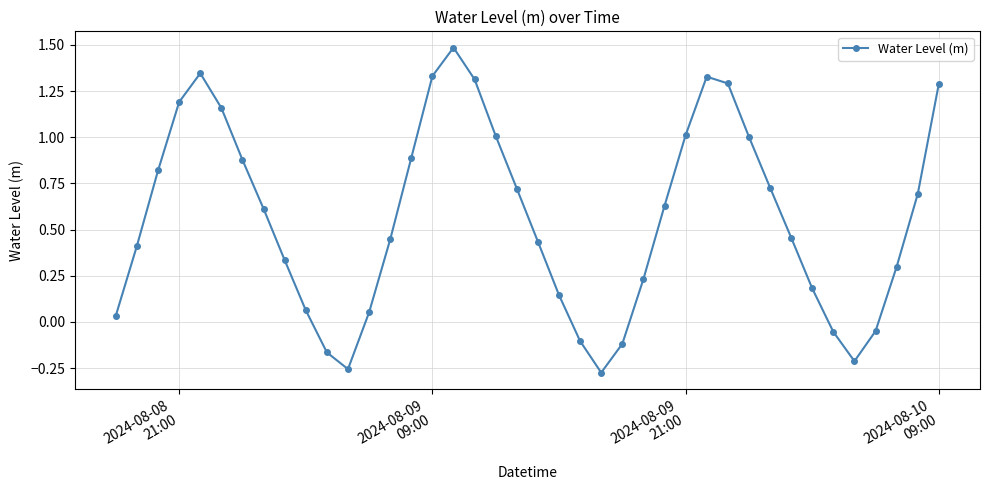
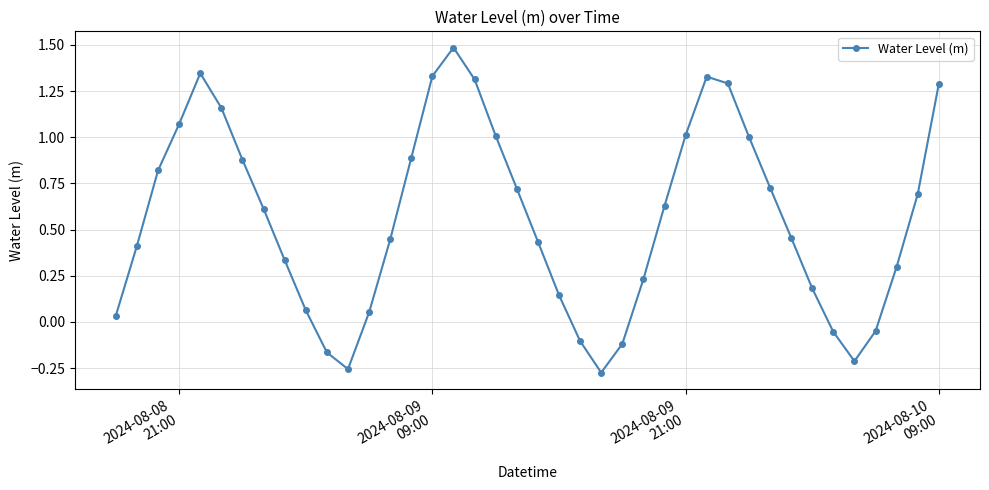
2024-08-08 21:00: 1.19 -> 1.07
